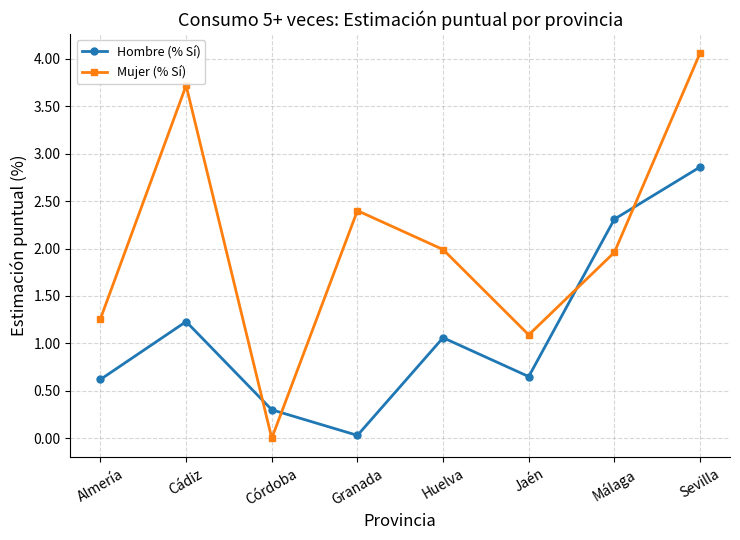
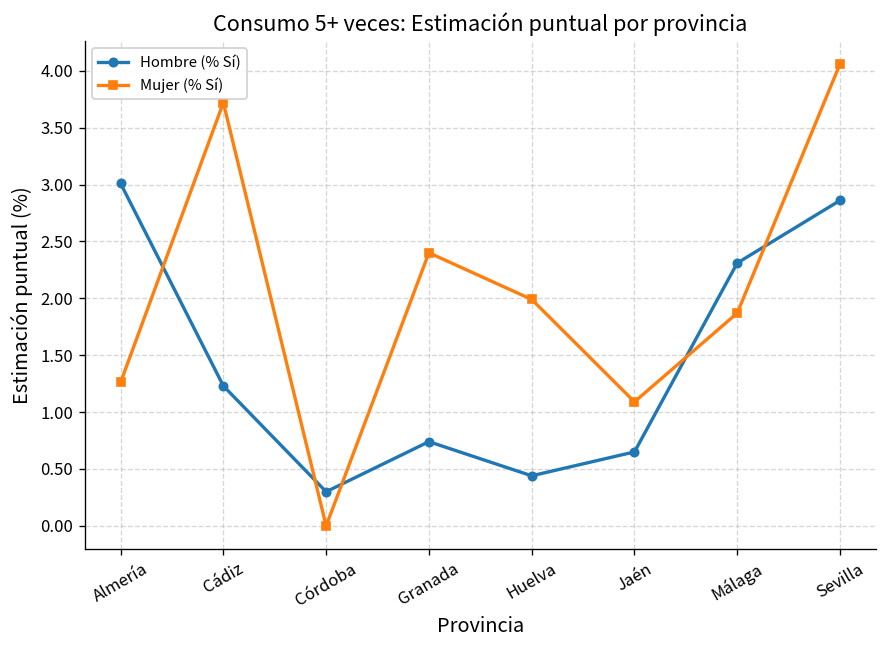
Hombre (% Sí), Almería: 0.6 -> 3.0
Hombre (% Sí), Granada: 0.0 -> 0.7
Hombre (% Sí), Huelva: 1.1 -> 0.4
Mujer (% Sí), Málaga: 2.0 -> 1.9
